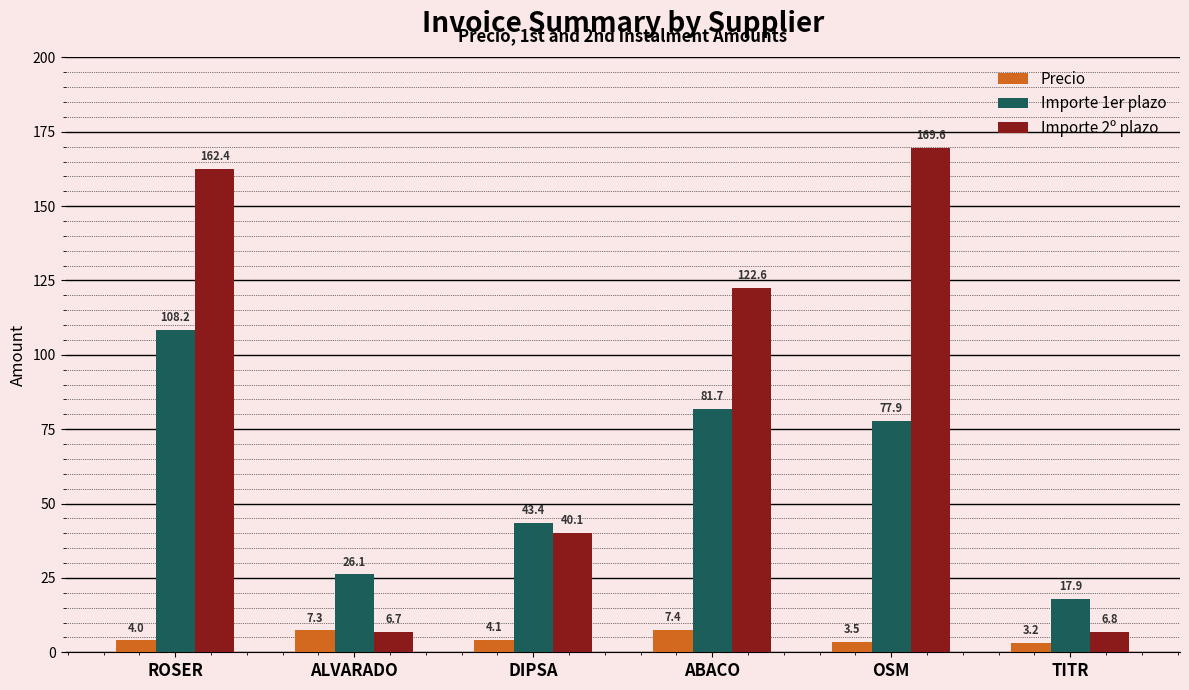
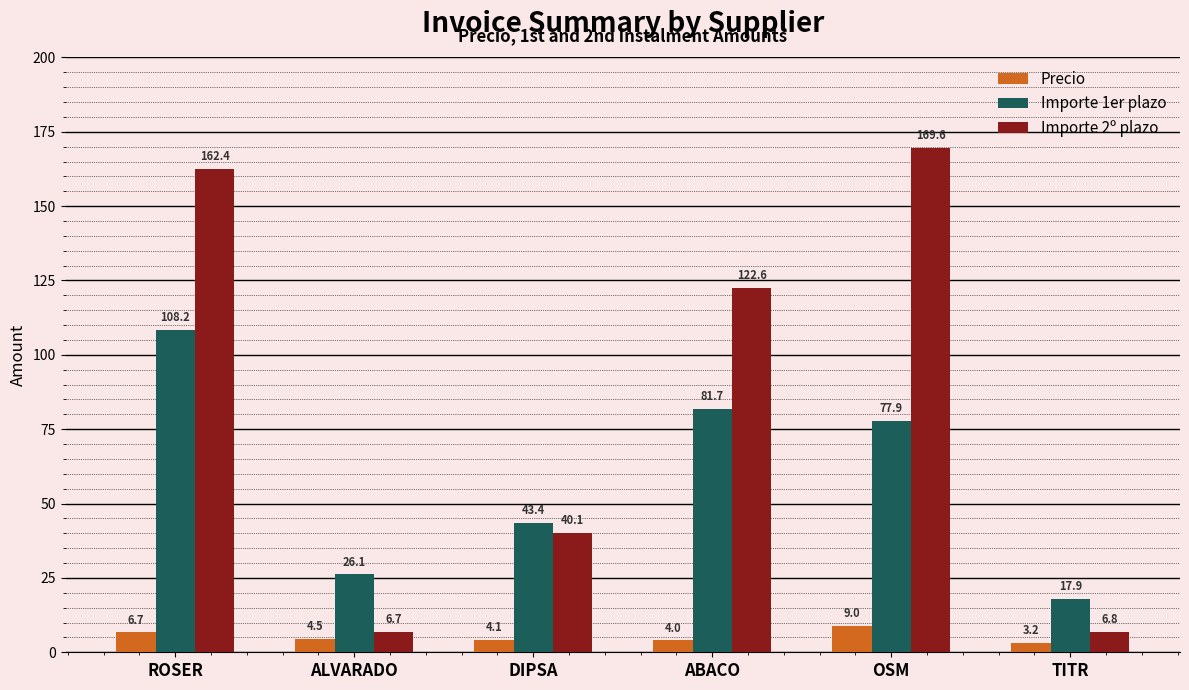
Precio, ROSER: 4.0 -> 6.7
Precio, ALVARADO: 7.3 -> 4.5
Precio, ABACO: 7.4 -> 4.0
Precio, OSM: 3.5 -> 9.0
